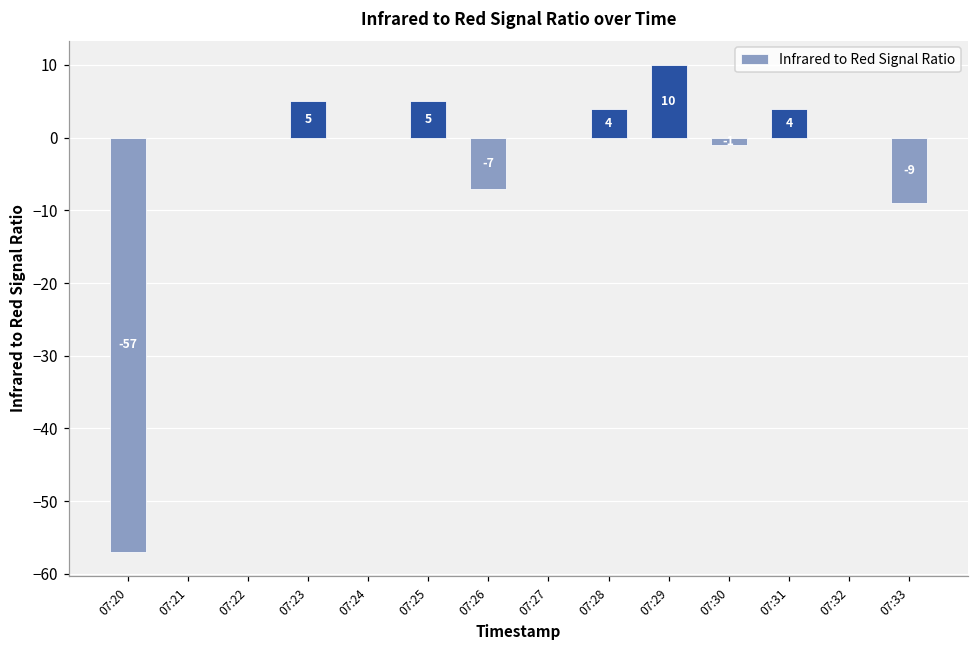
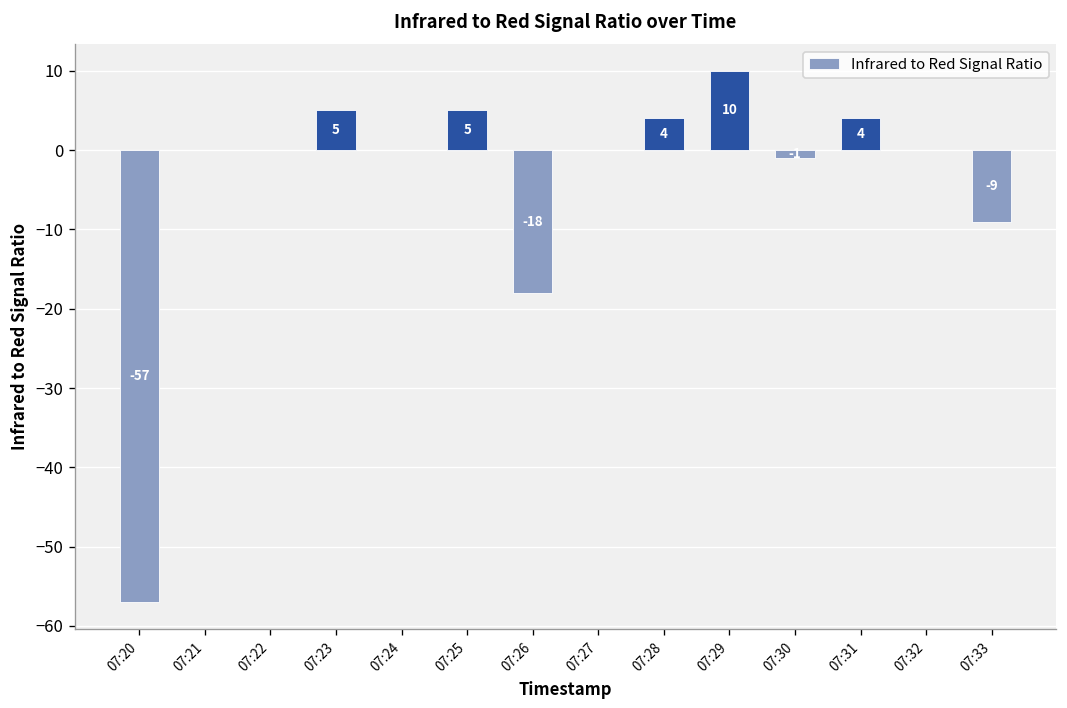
07:26: -7 -> -18
